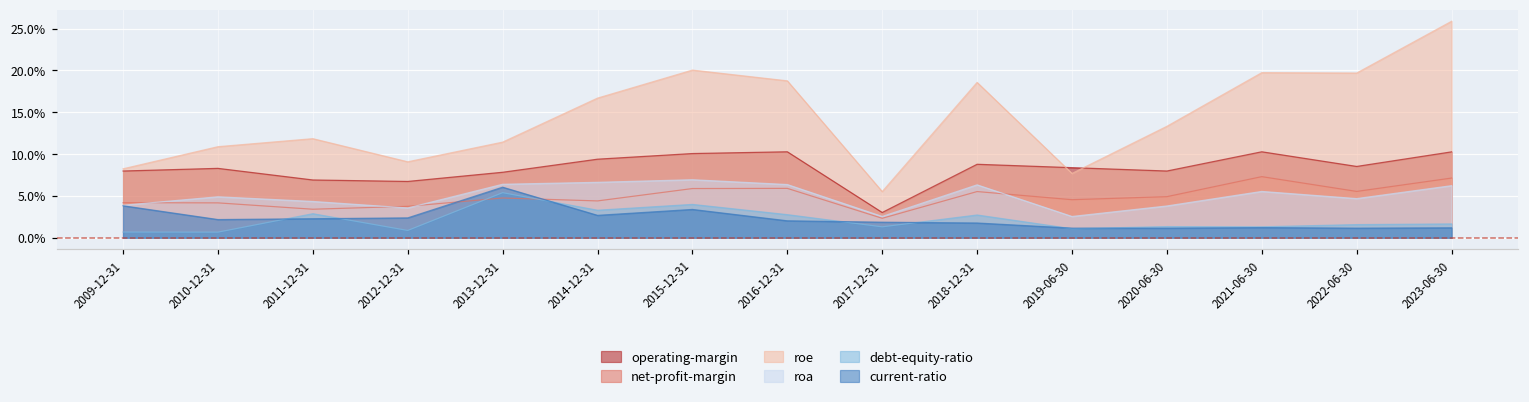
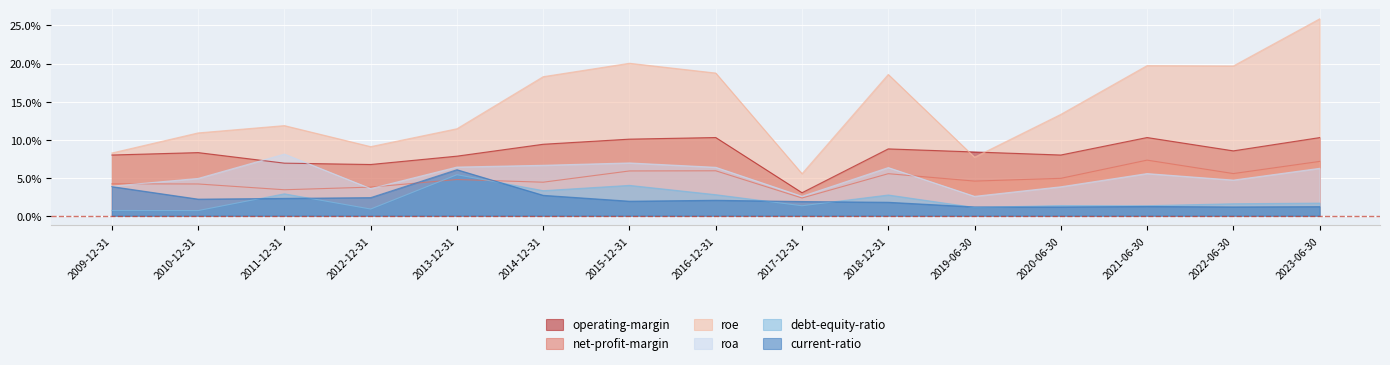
roa, 2011-12-31: 4% -> 8%
roe, 2014-12-31: 17% -> 18%
current-ratio, 2015-12-31: 3% -> 2%
